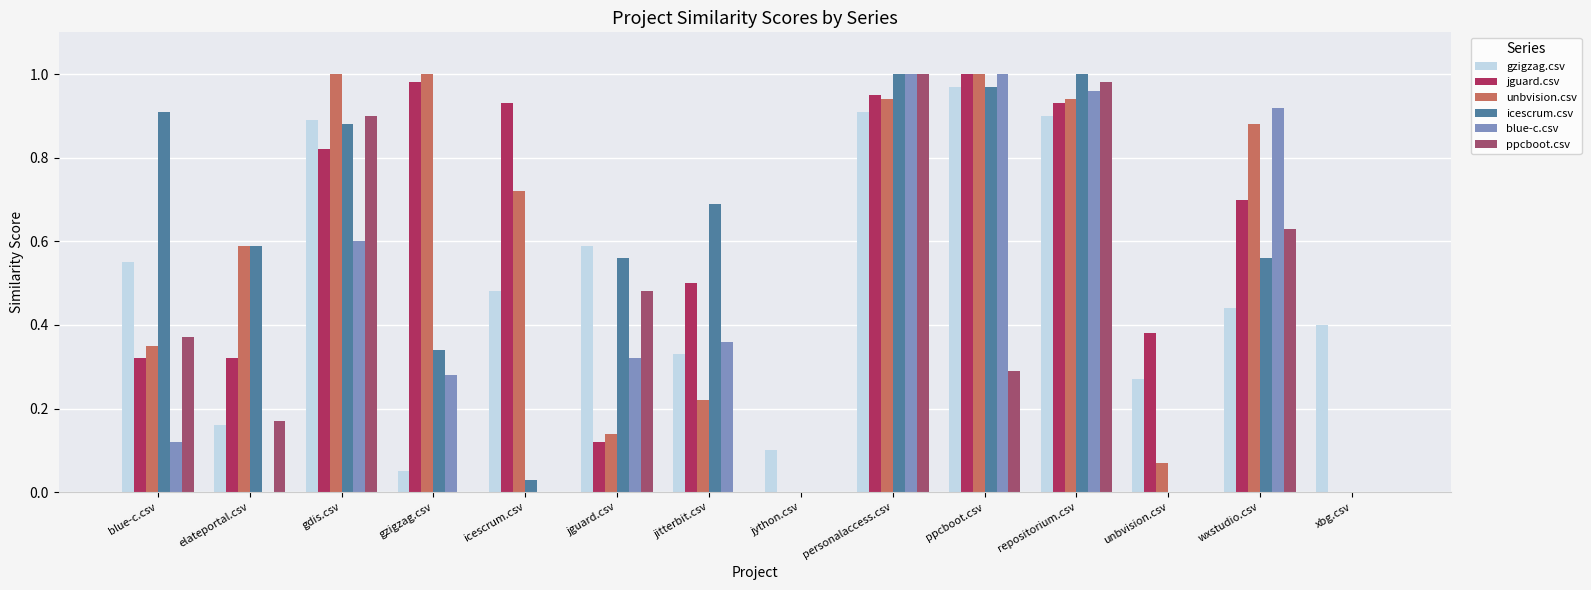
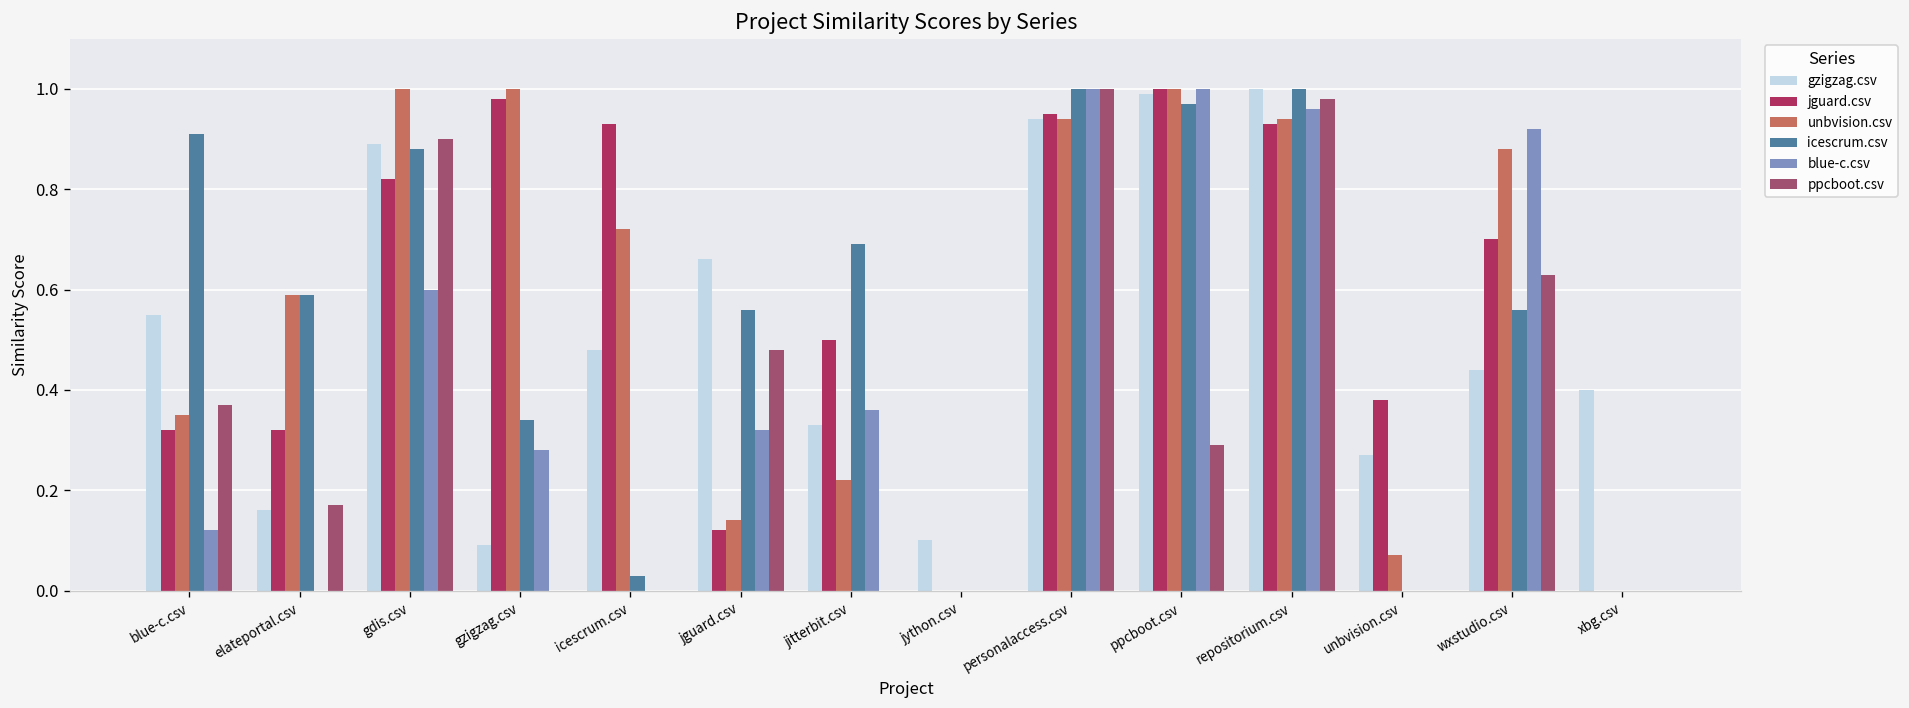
gzigzag.csv, gzigzag.csv: 0.05 -> 0.09
gzigzag.csv, jguard.csv: 0.59 -> 0.66
gzigzag.csv, personalaccess.csv: 0.91 -> 0.94
gzigzag.csv, ppcboot.csv: 0.97 -> 0.99
gzigzag.csv, repositorium.csv: 0.9 -> 1.0
